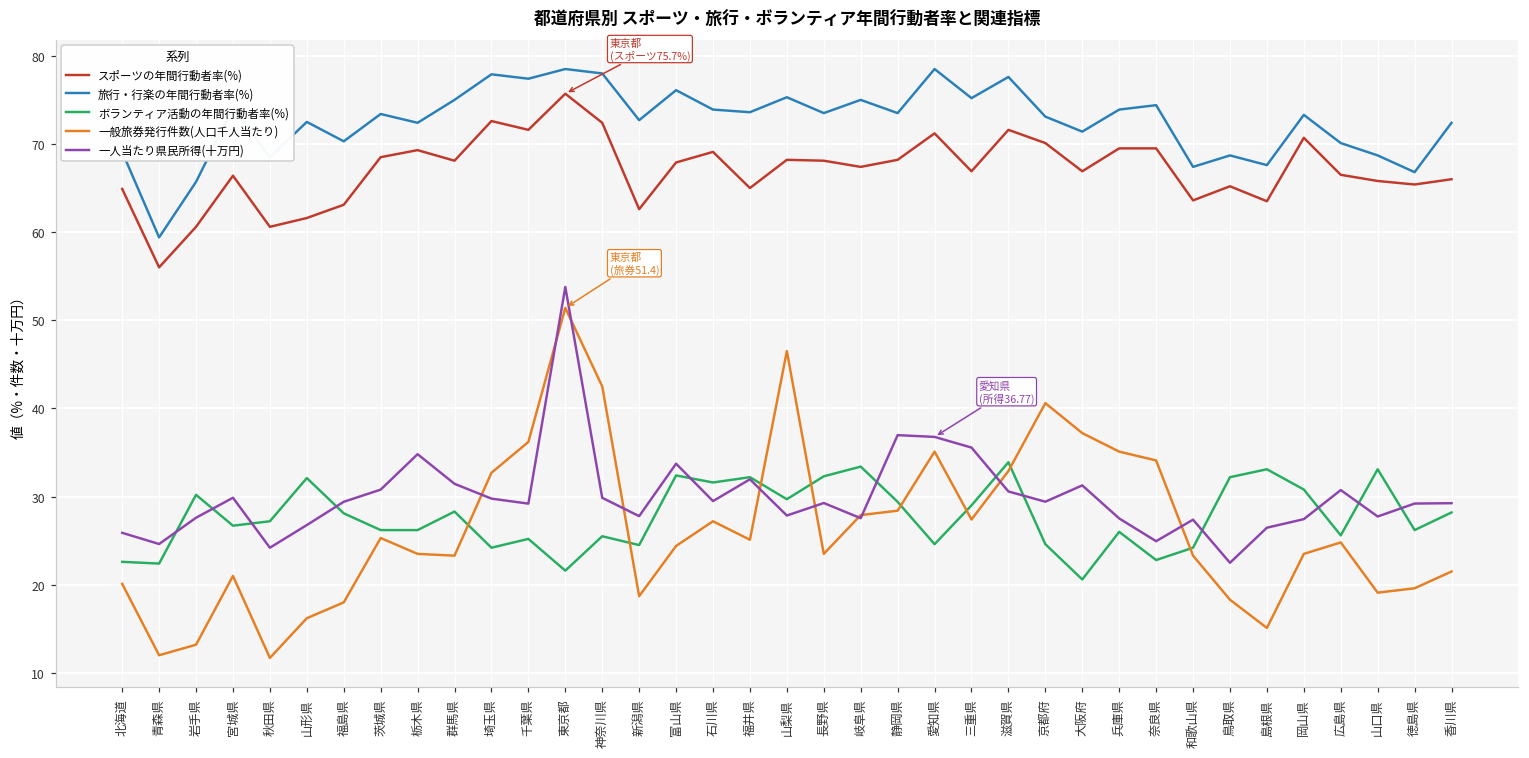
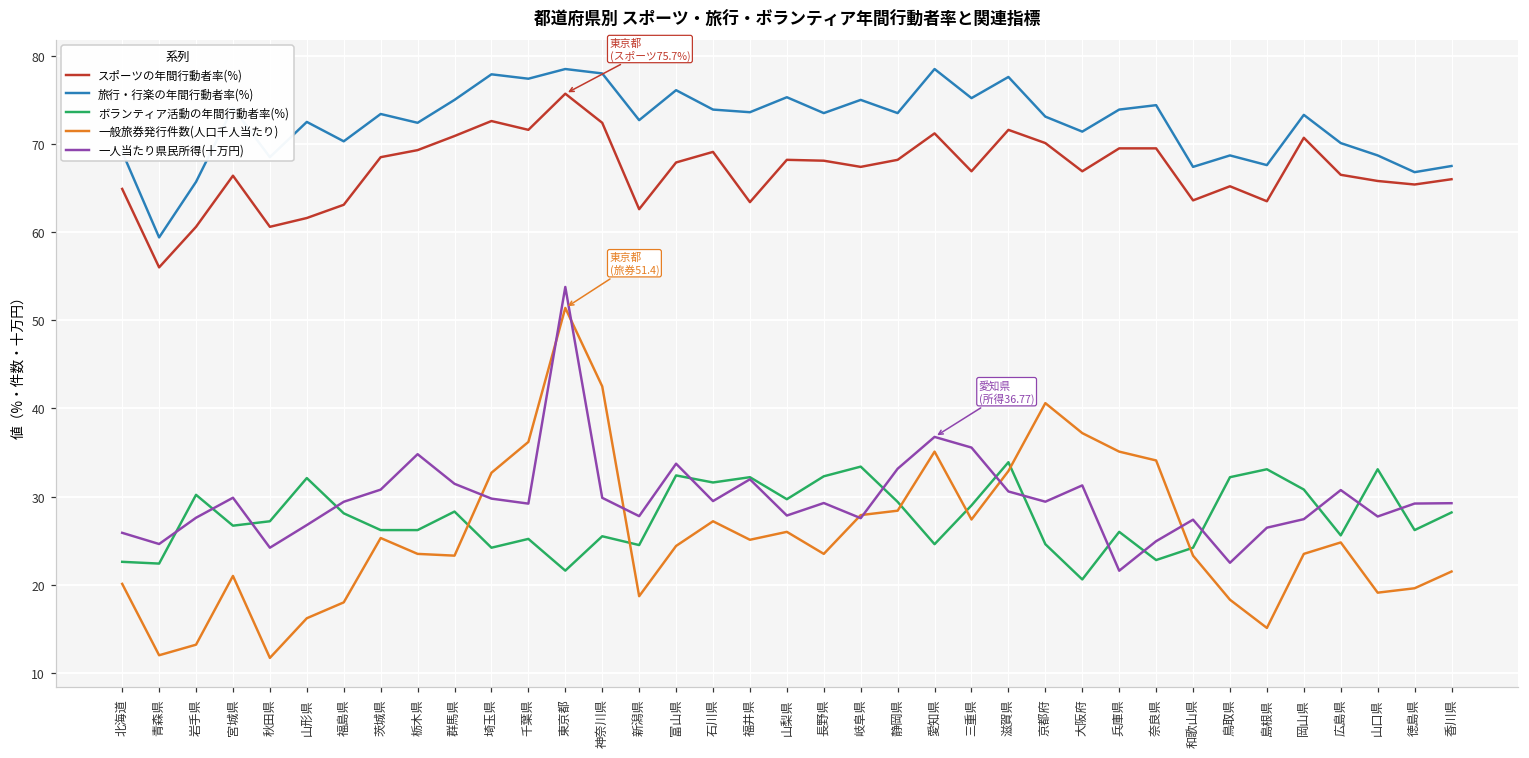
スポーツの年間行動者率(%), 群馬県: 68 -> 71
スポーツの年間行動者率(%), 福井県: 65 -> 63
一般旅券発行件数(人口千人当たり), 山梨県: 47 -> 26
一人当たり県民所得(十万円), 静岡県: 37 -> 33
一人当たり県民所得(十万円), 兵庫県: 28 -> 22
旅行・行楽の年間行動者率(%), 香川県: 72 -> 68
